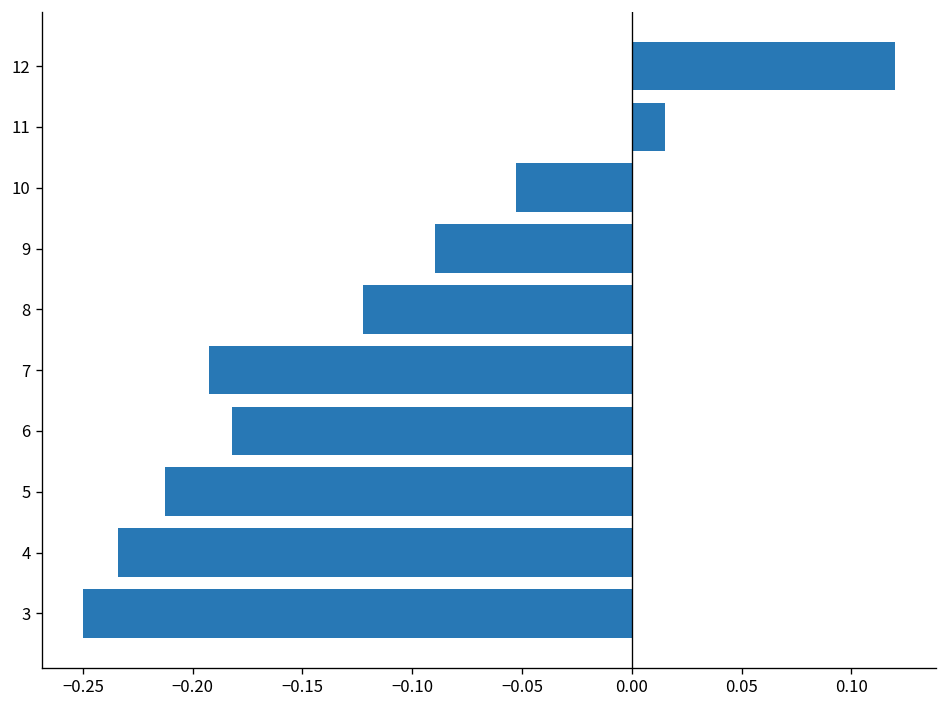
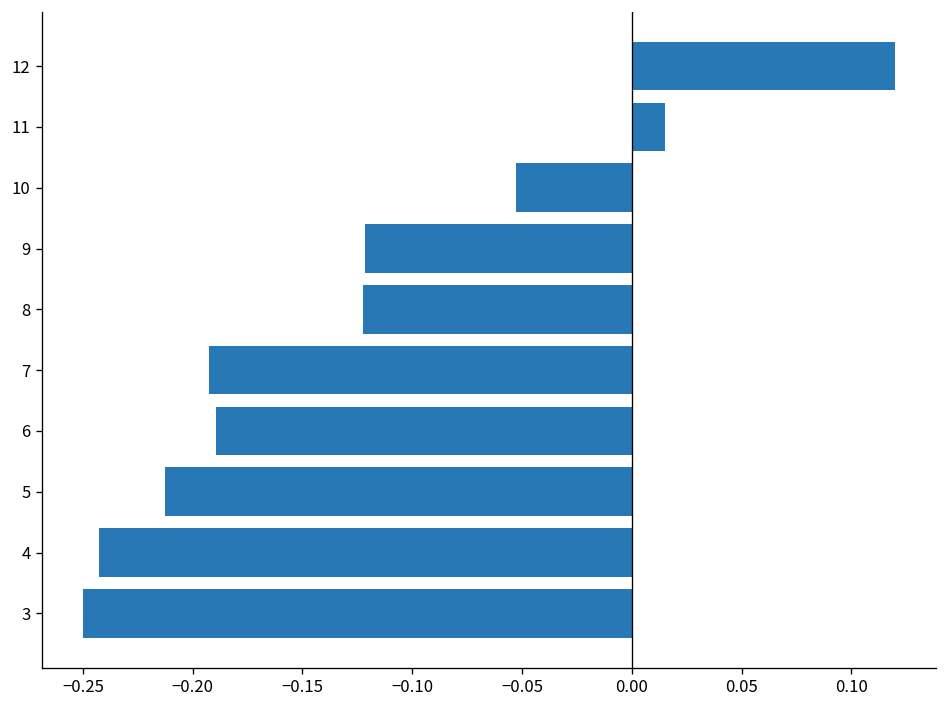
9: -0.090 -> -0.121
6: -0.182 -> -0.189
4: -0.234 -> -0.243
